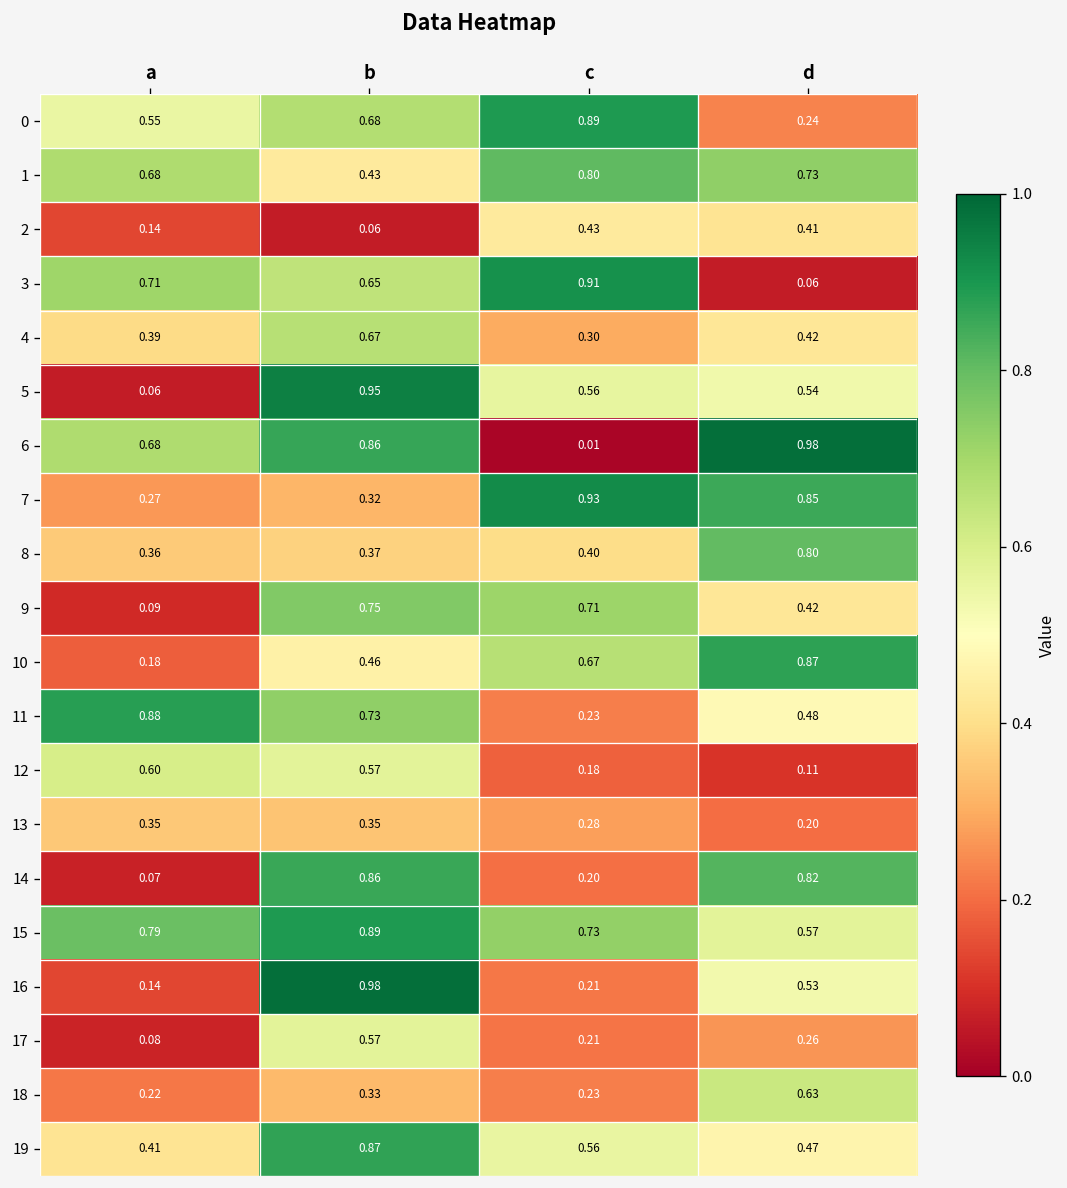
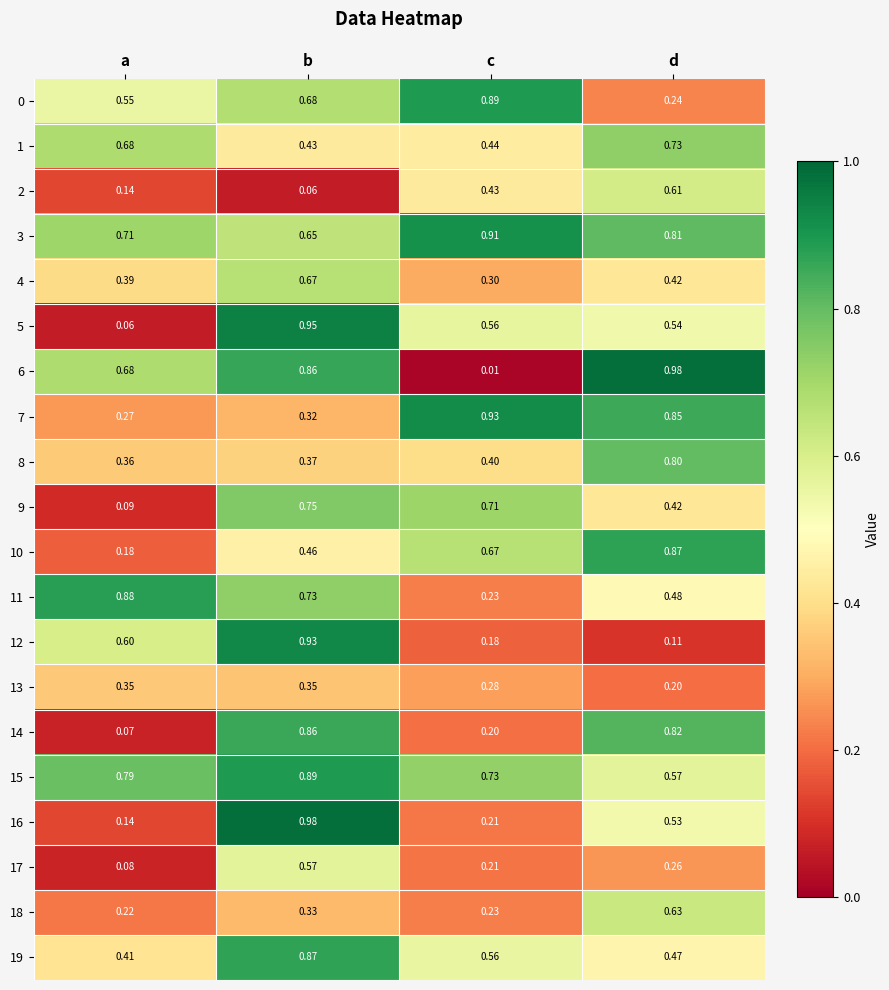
1, c: 0.80 -> 0.44
2, d: 0.41 -> 0.61
3, d: 0.06 -> 0.81
12, b: 0.57 -> 0.93
